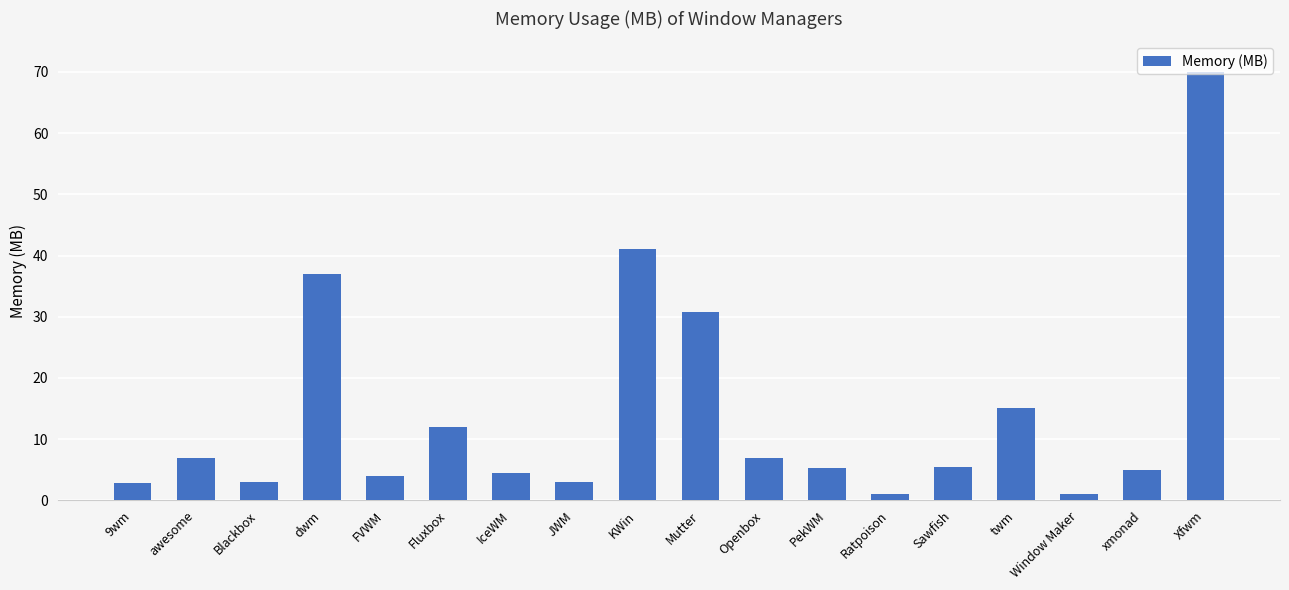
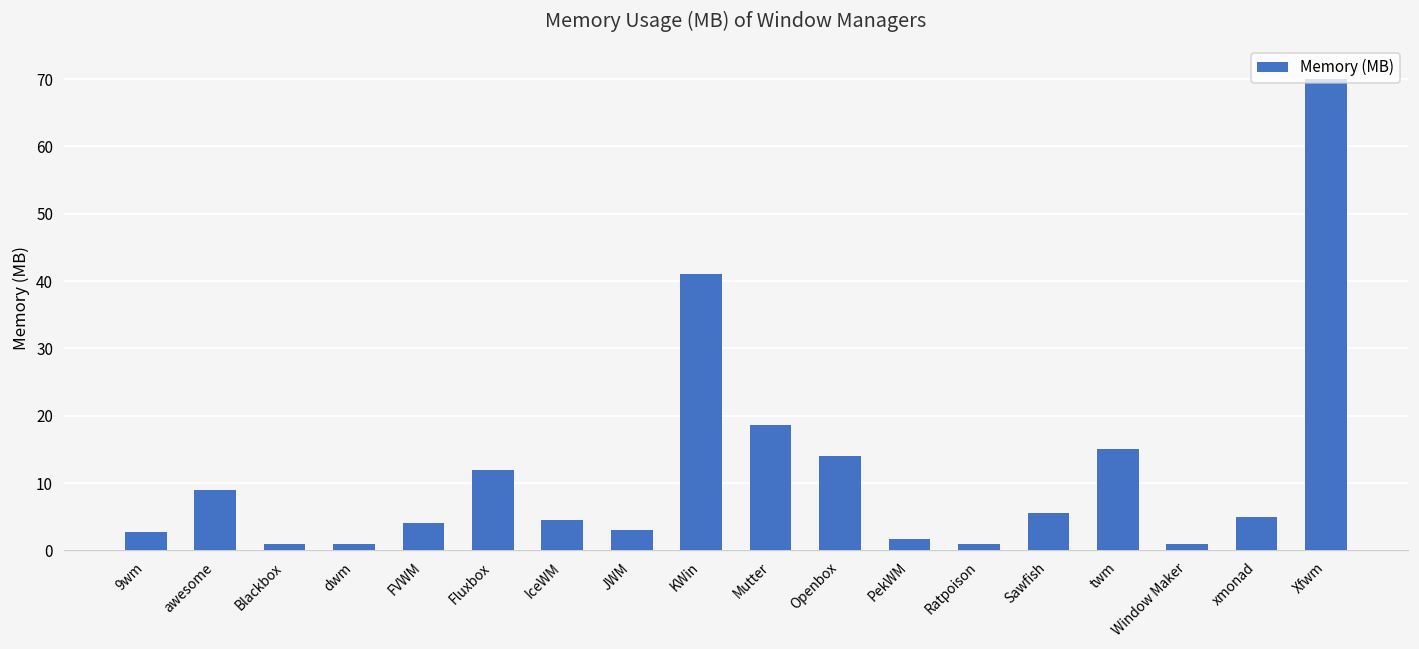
awesome: 7 -> 9
Blackbox: 3 -> 1
dwm: 37 -> 1
Mutter: 31 -> 19
Openbox: 7 -> 14
PekWM: 5 -> 2
